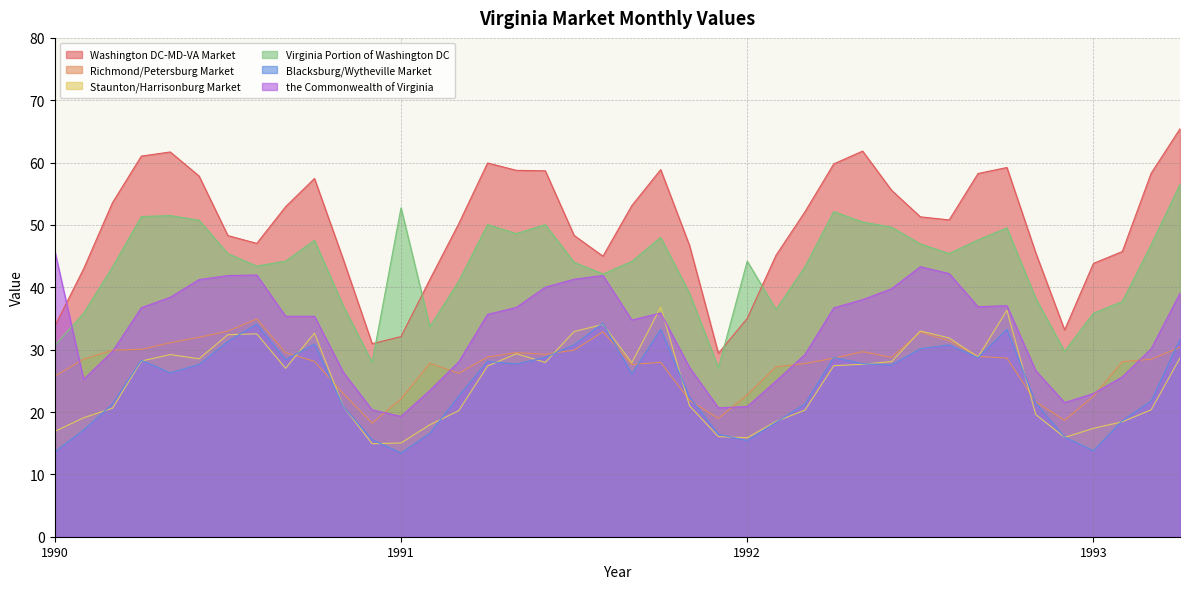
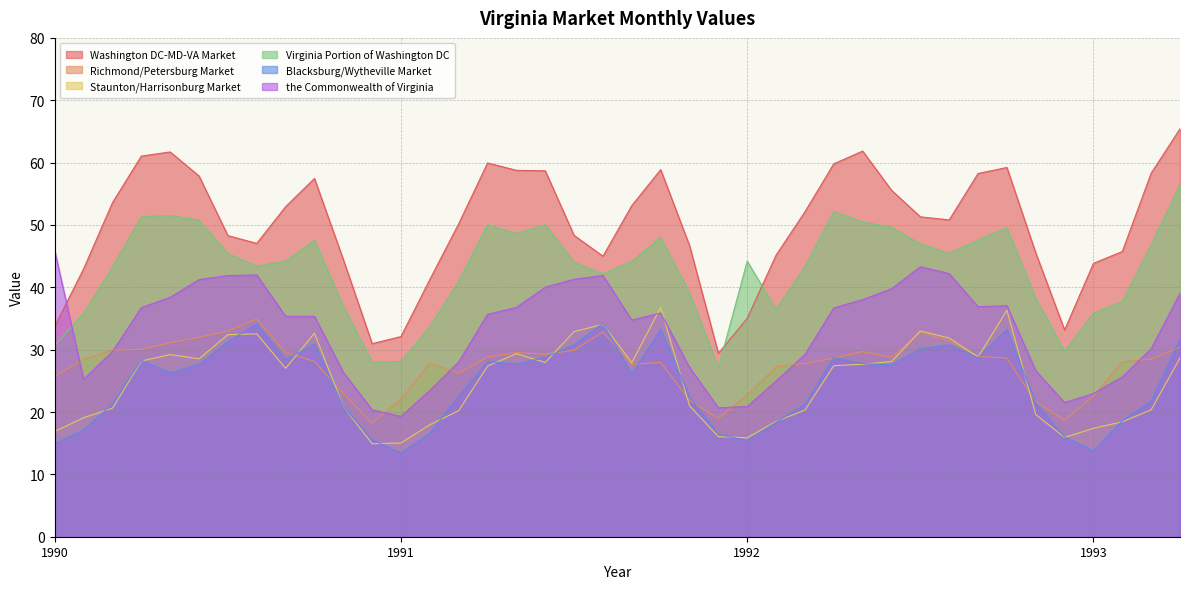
Blacksburg/Wytheville Market, 1990: 14 -> 15
Virginia Portion of Washington DC, 1991: 53 -> 28
